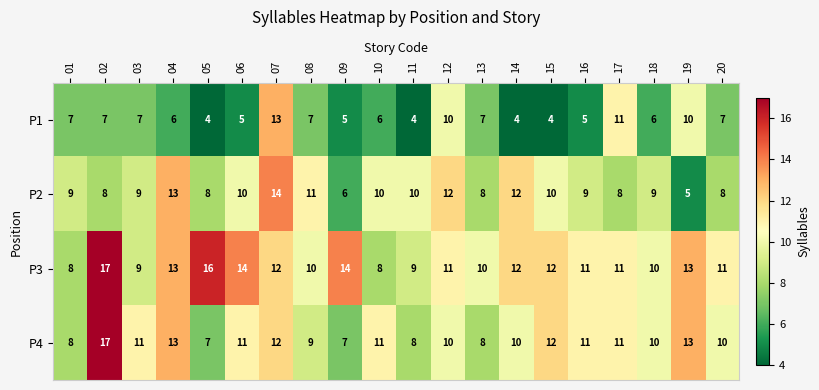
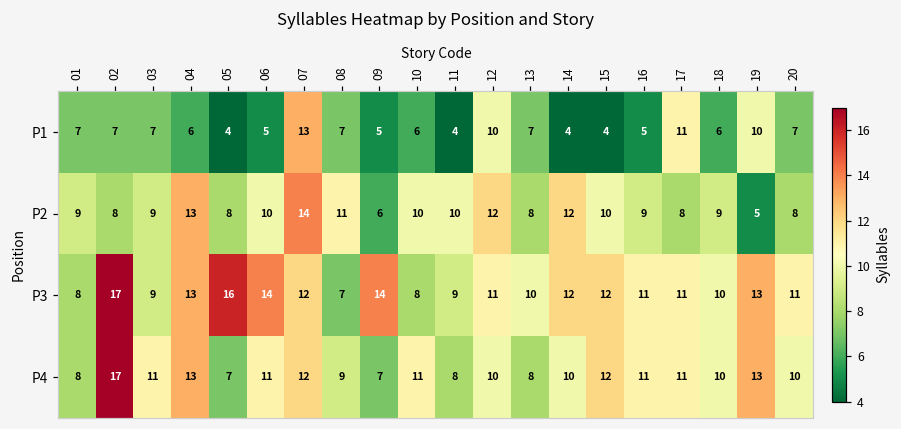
P3, 08: 10 -> 7
